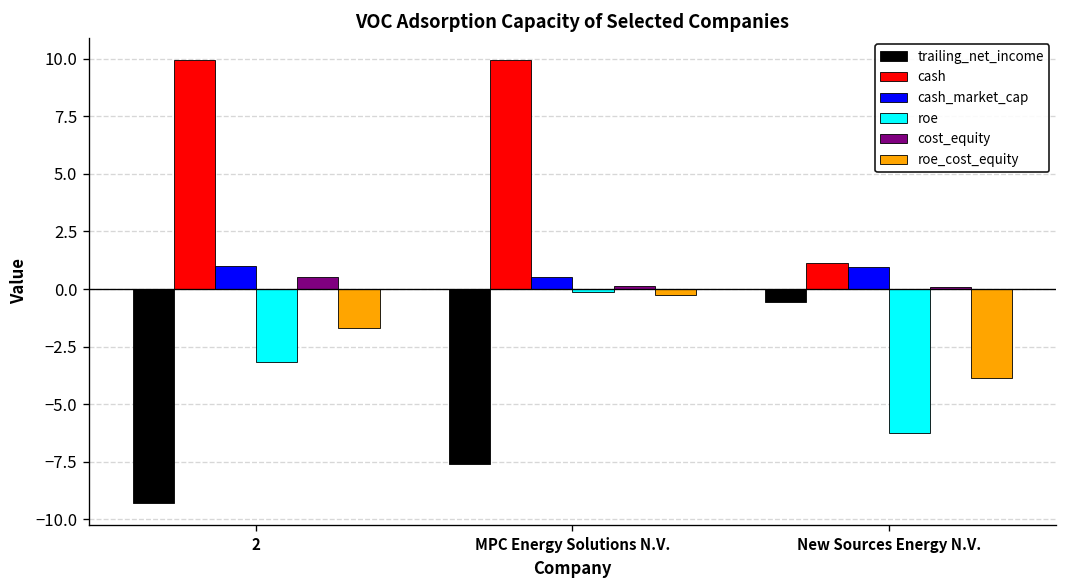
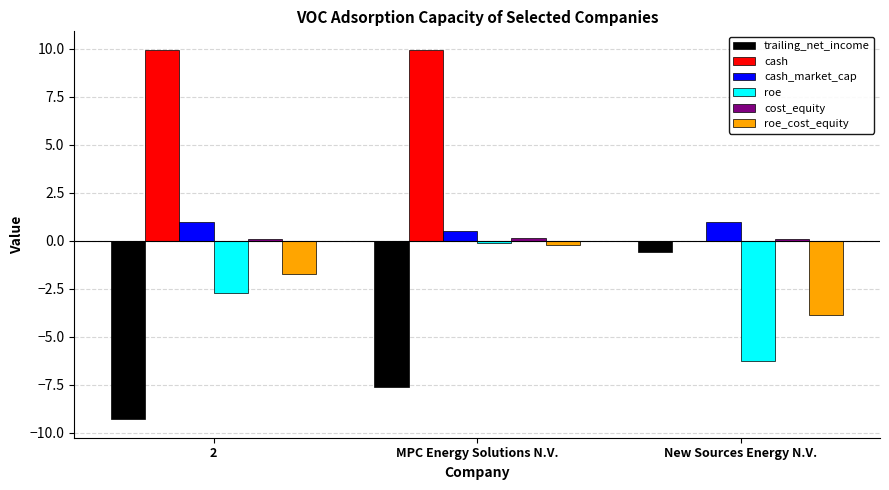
roe, 2: -3.2 -> -2.7
cost_equity, 2: 0.5 -> 0.1
cash, New Sources Energy N.V.: 1.1 -> 0.0
